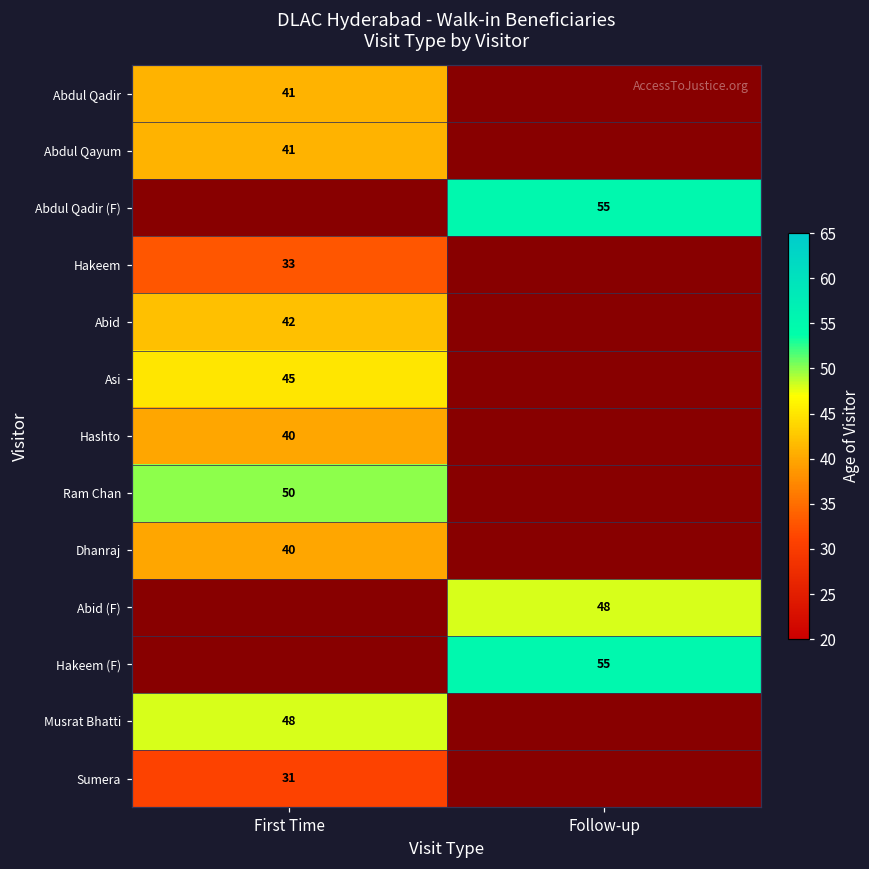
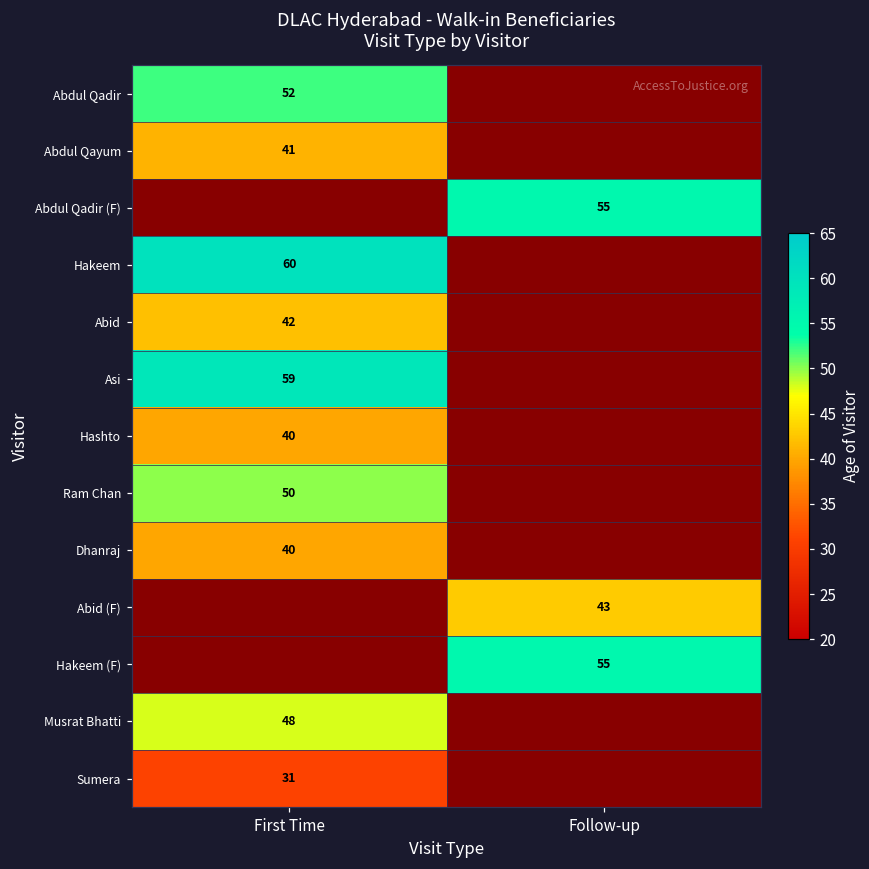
Abdul Qadir, First Time: 41 -> 52
Hakeem, First Time: 33 -> 60
Asi, First Time: 45 -> 59
Abid (F), Follow-up: 48 -> 43
